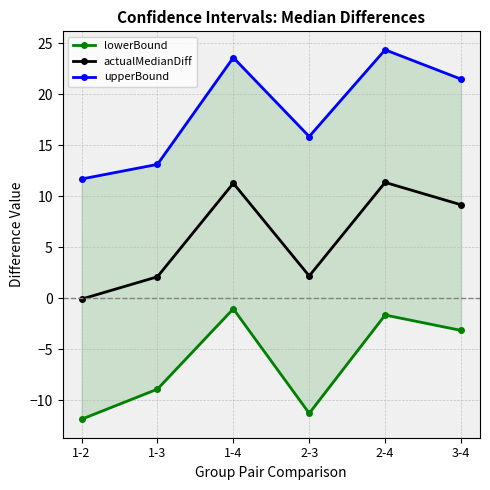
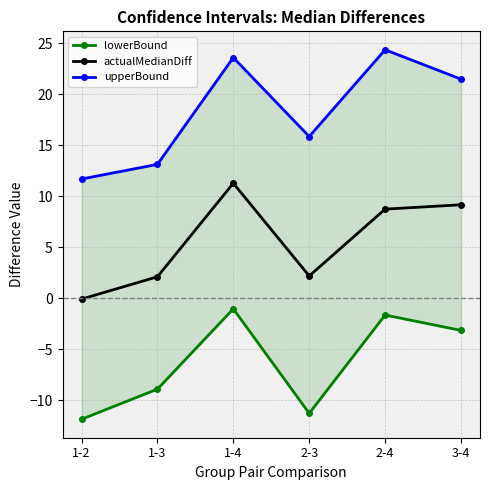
actualMedianDiff, 2-4: 11.4 -> 8.7
